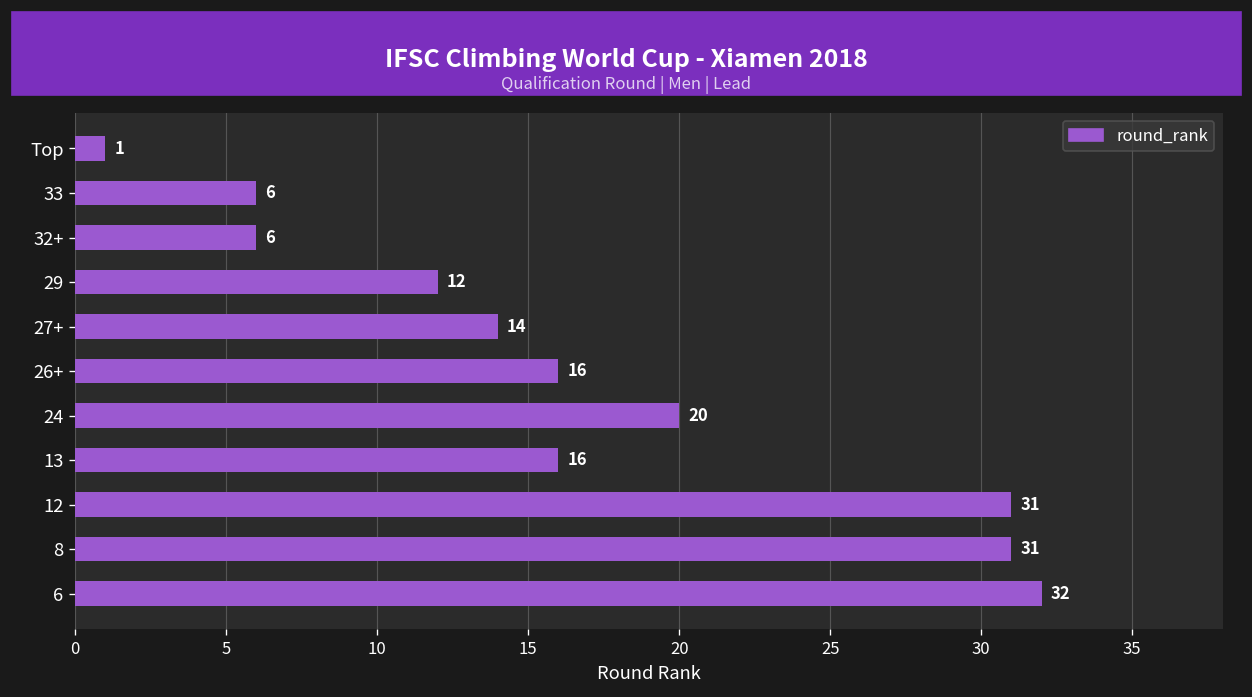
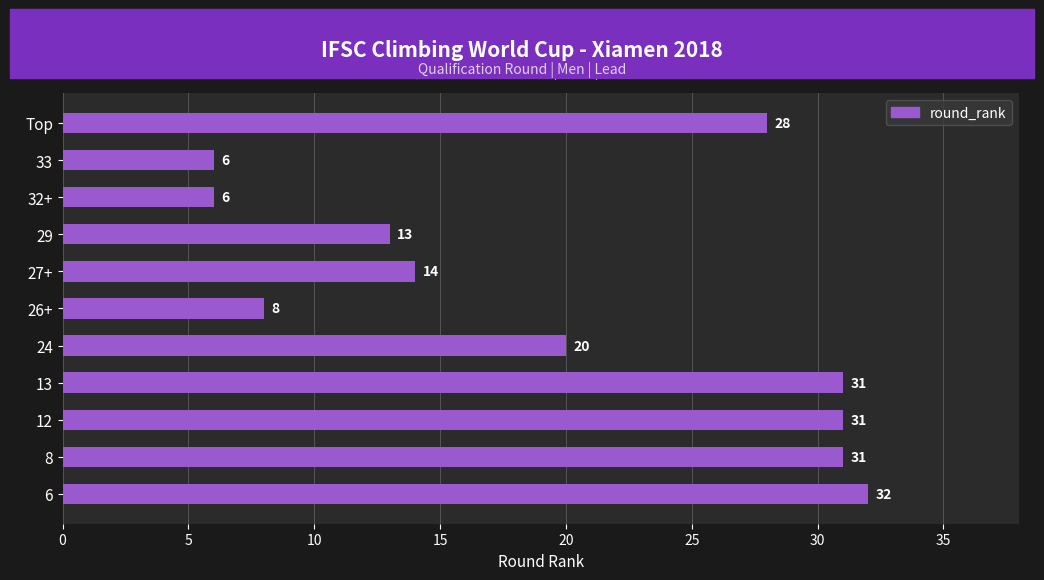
Top: 1 -> 28
29: 12 -> 13
26+: 16 -> 8
13: 16 -> 31
